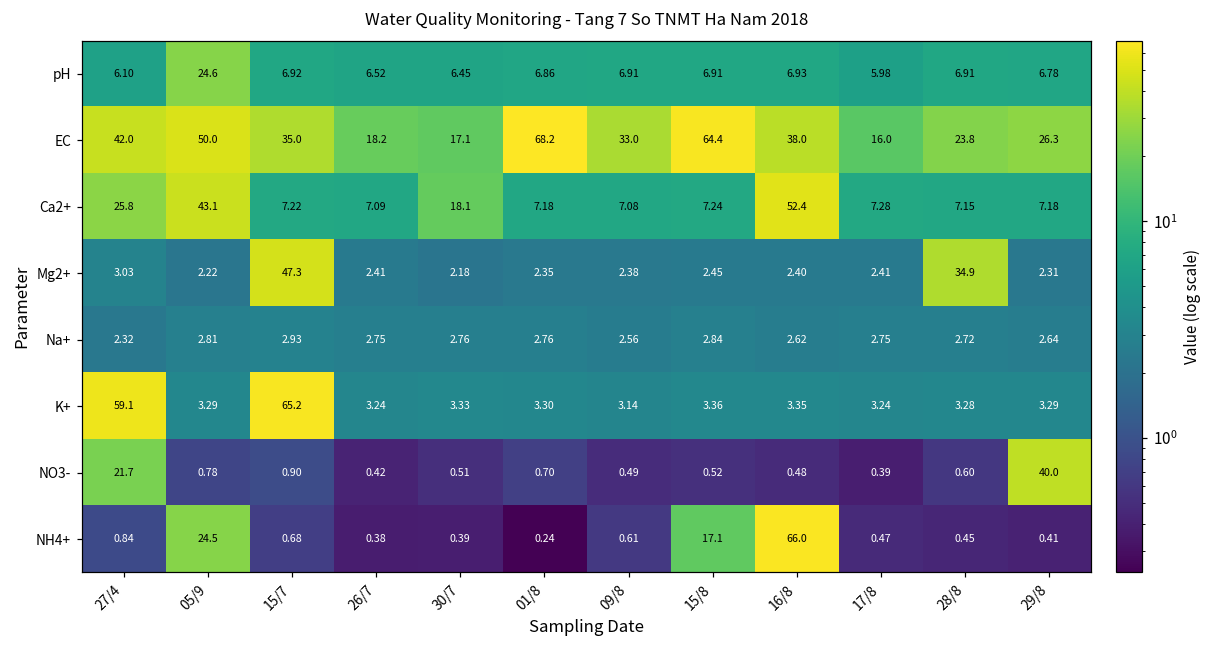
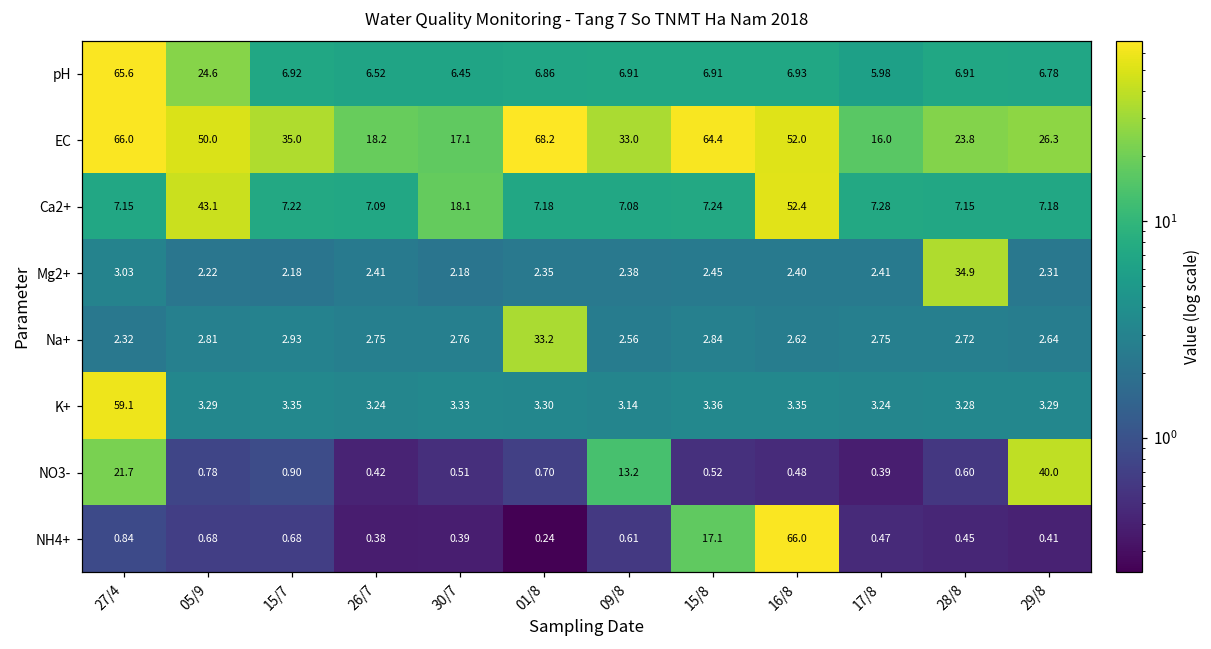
pH, 27/4: 6.10 -> 65.6
EC, 27/4: 42.0 -> 66.0
EC, 16/8: 38.0 -> 52.0
Ca2+, 27/4: 25.8 -> 7.15
Mg2+, 15/7: 47.3 -> 2.18
Na+, 01/8: 2.76 -> 33.2
K+, 15/7: 65.2 -> 3.35
NO3-, 09/8: 0.49 -> 13.2
NH4+, 05/9: 24.5 -> 0.68
